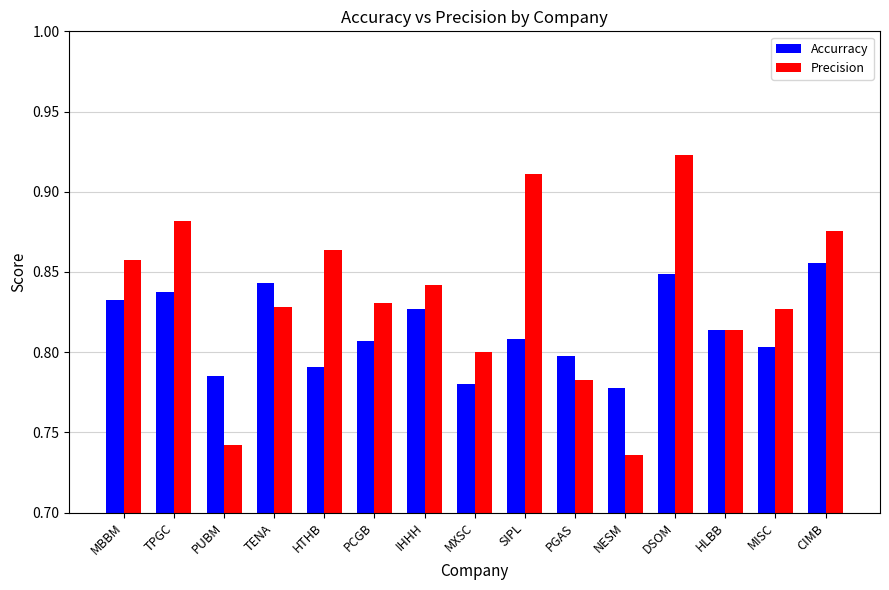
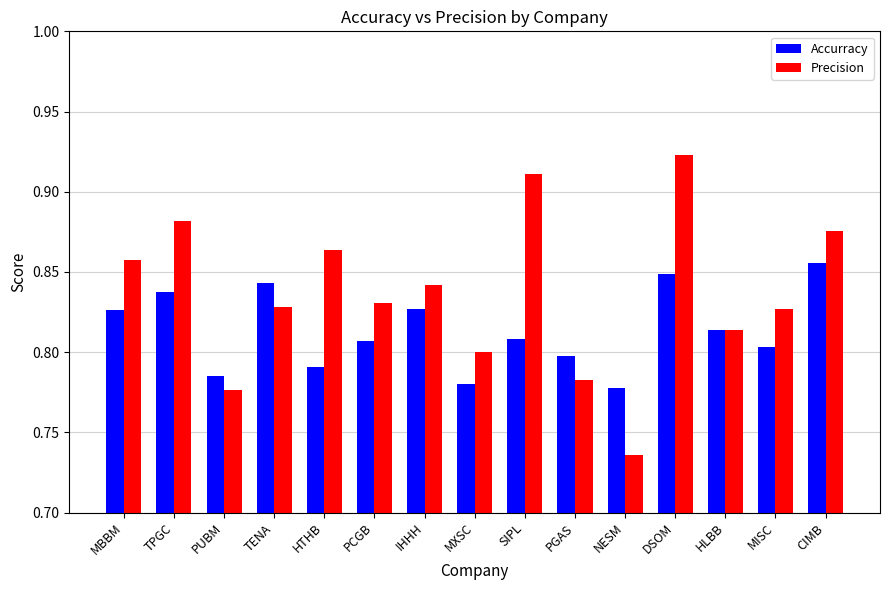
Accurracy, MBBM: 0.832 -> 0.826
Precision, PUBM: 0.742 -> 0.776
